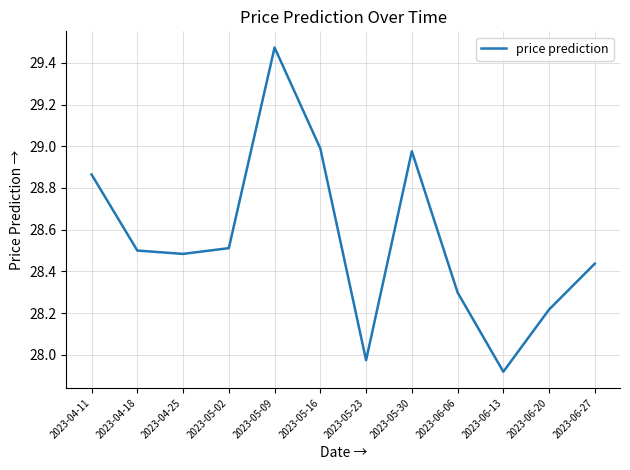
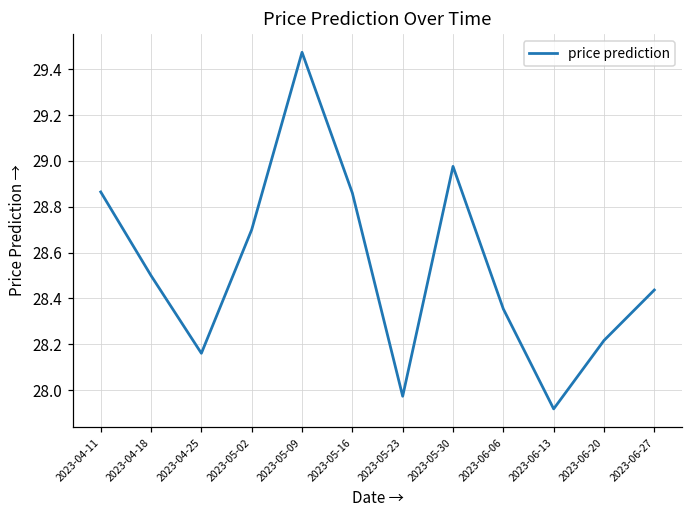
2023-04-25: 28.48 -> 28.16
2023-05-02: 28.51 -> 28.70
2023-05-16: 28.99 -> 28.86
2023-06-06: 28.30 -> 28.35
